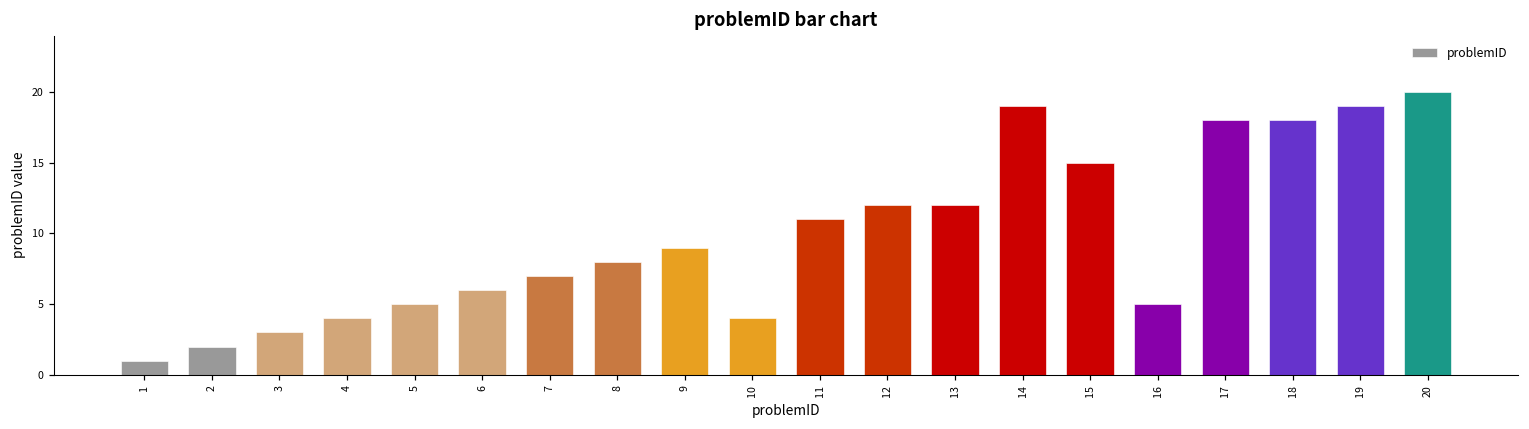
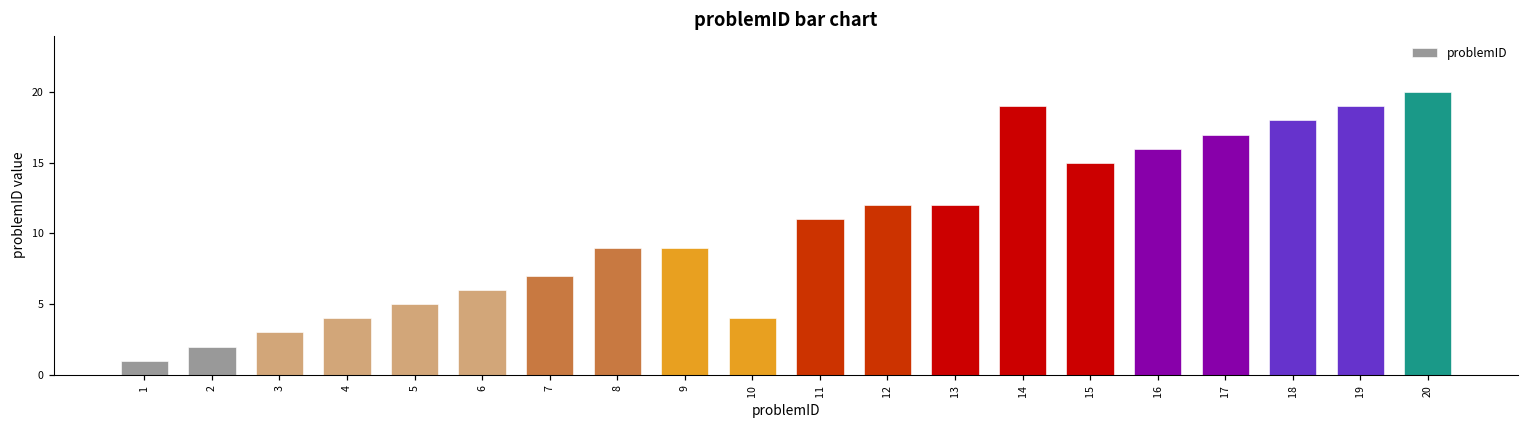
8: 8 -> 9
16: 5 -> 16
17: 18 -> 17
